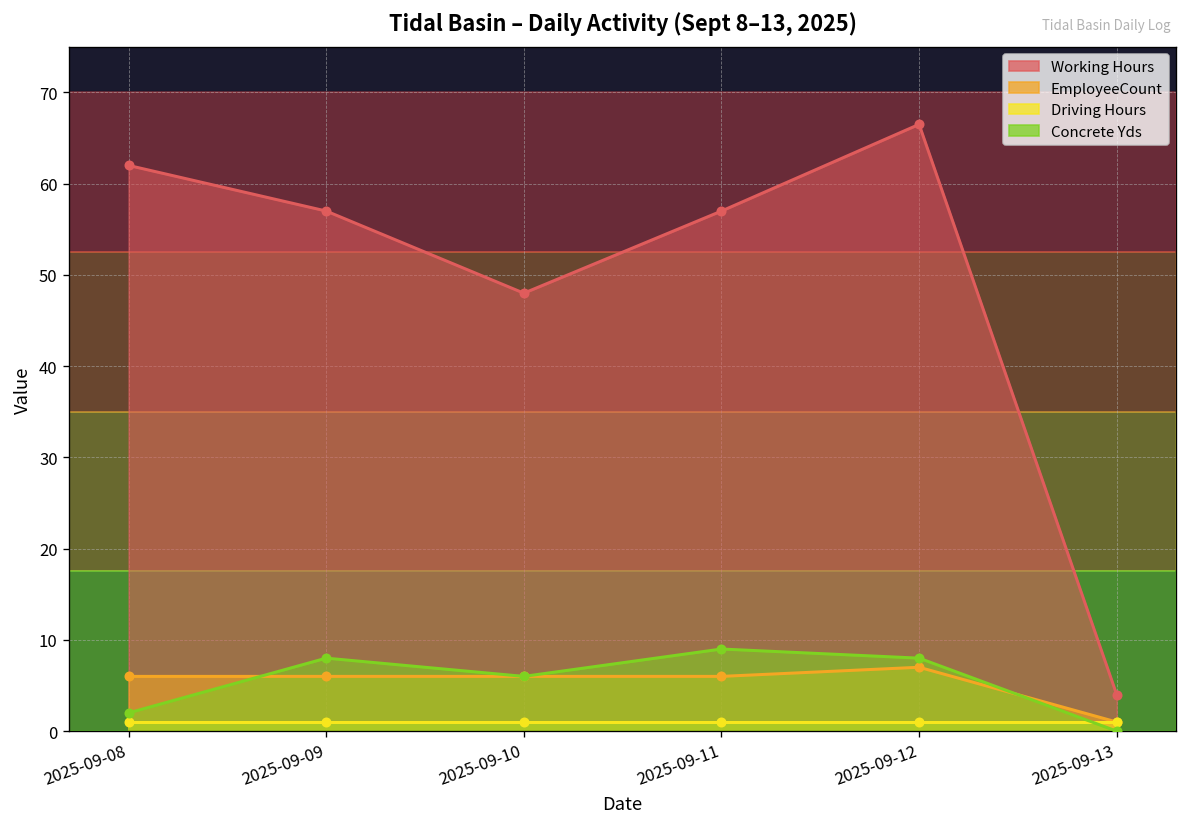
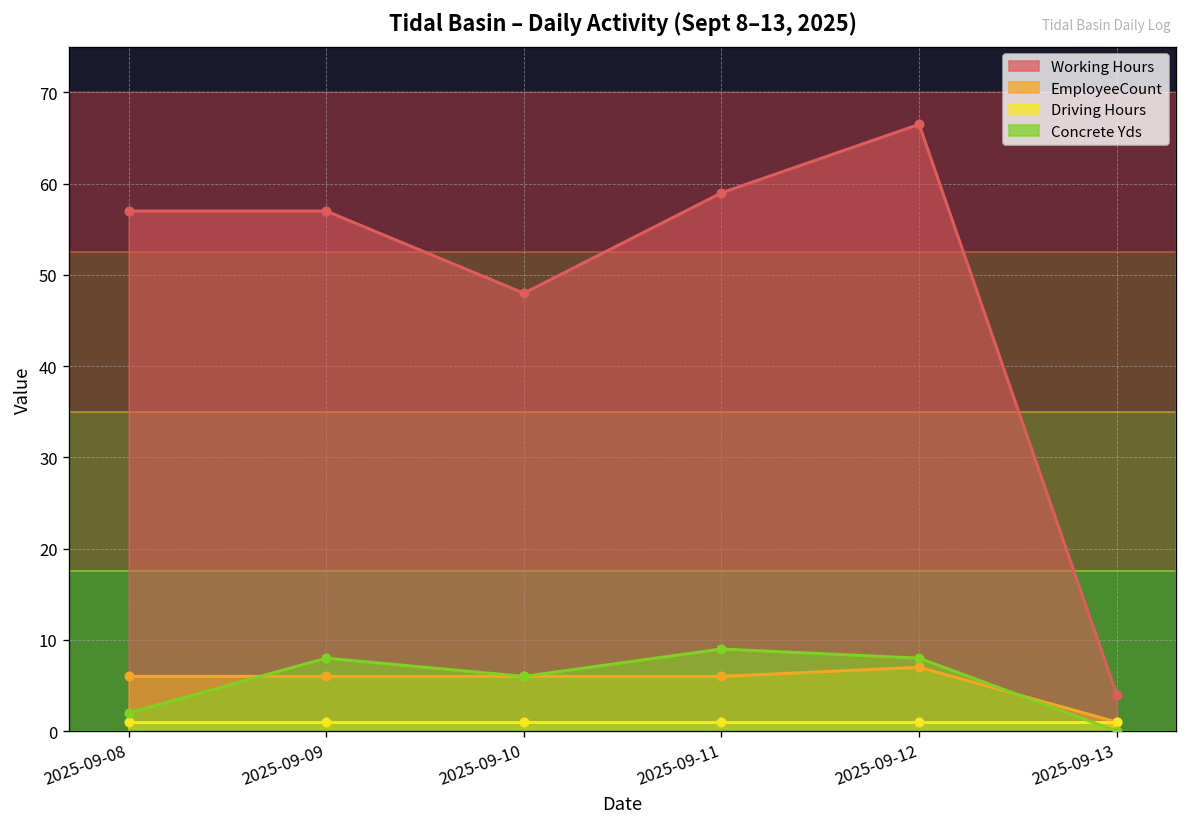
Working Hours, 2025-09-08: 62 -> 57
Working Hours, 2025-09-11: 57 -> 59
